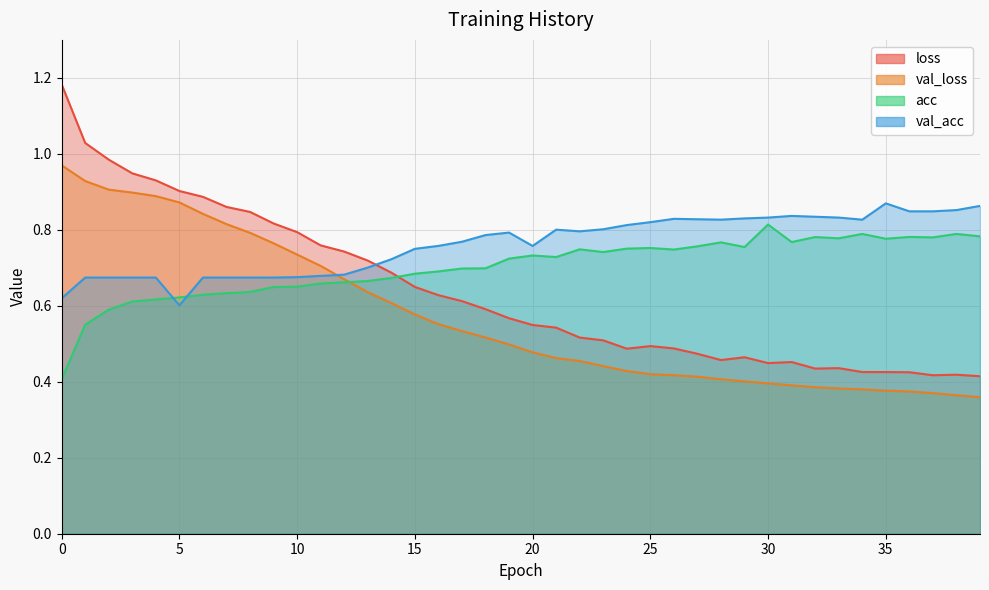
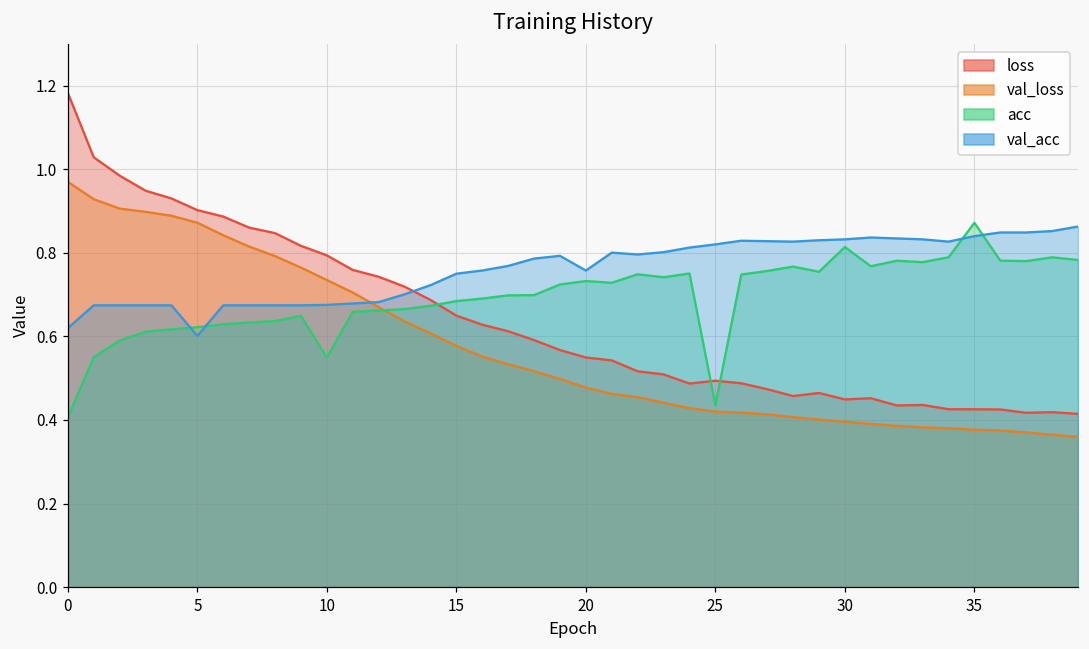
acc, 10: 0.65 -> 0.55
acc, 25: 0.75 -> 0.44
acc, 35: 0.78 -> 0.87
val_acc, 35: 0.87 -> 0.84
